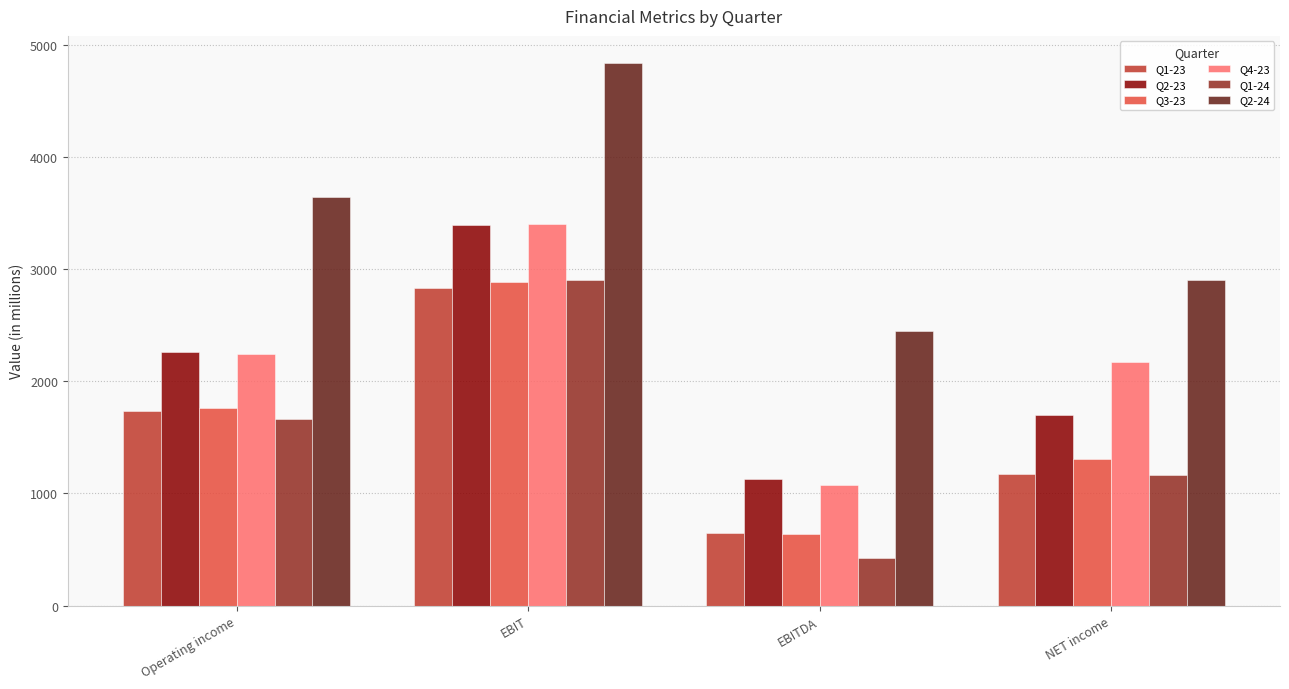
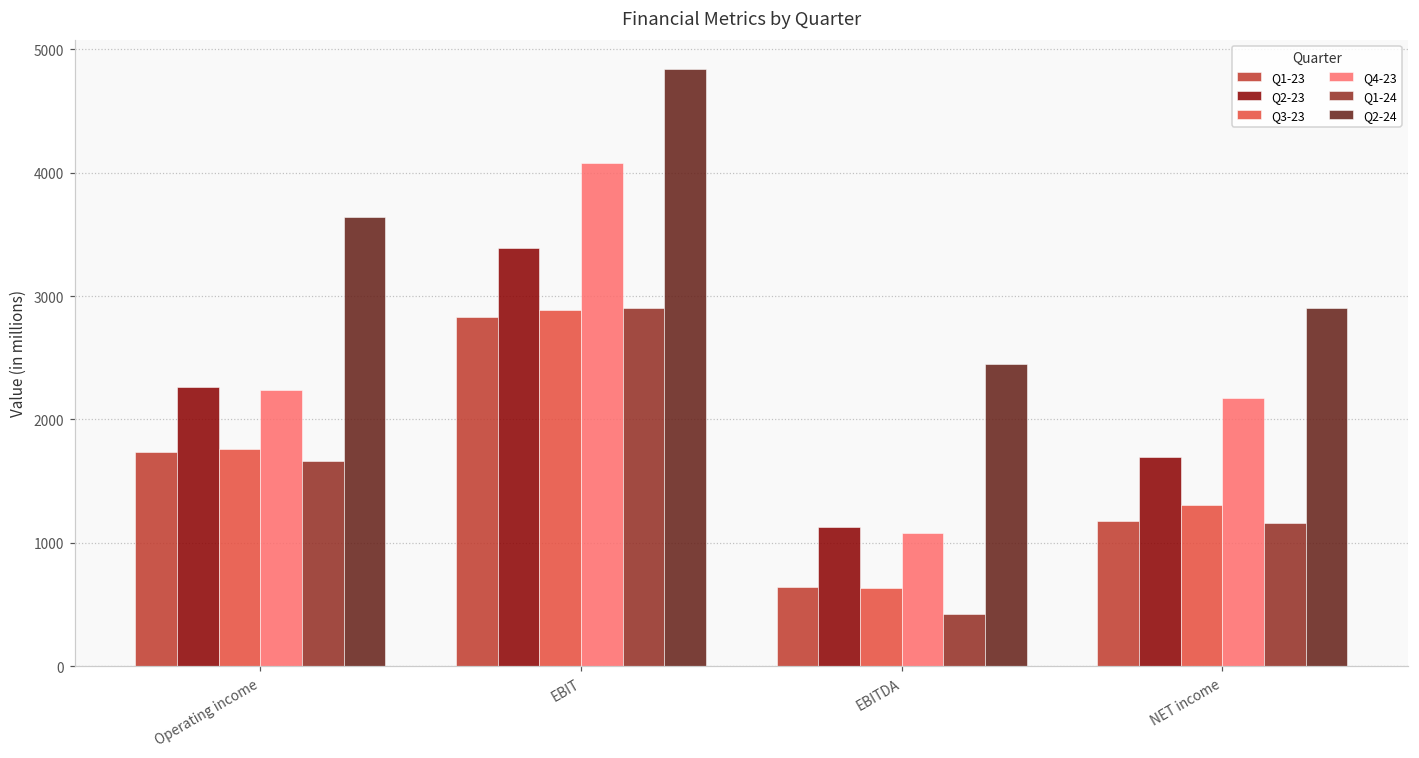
Q4-23, EBIT: 3400 -> 4080
